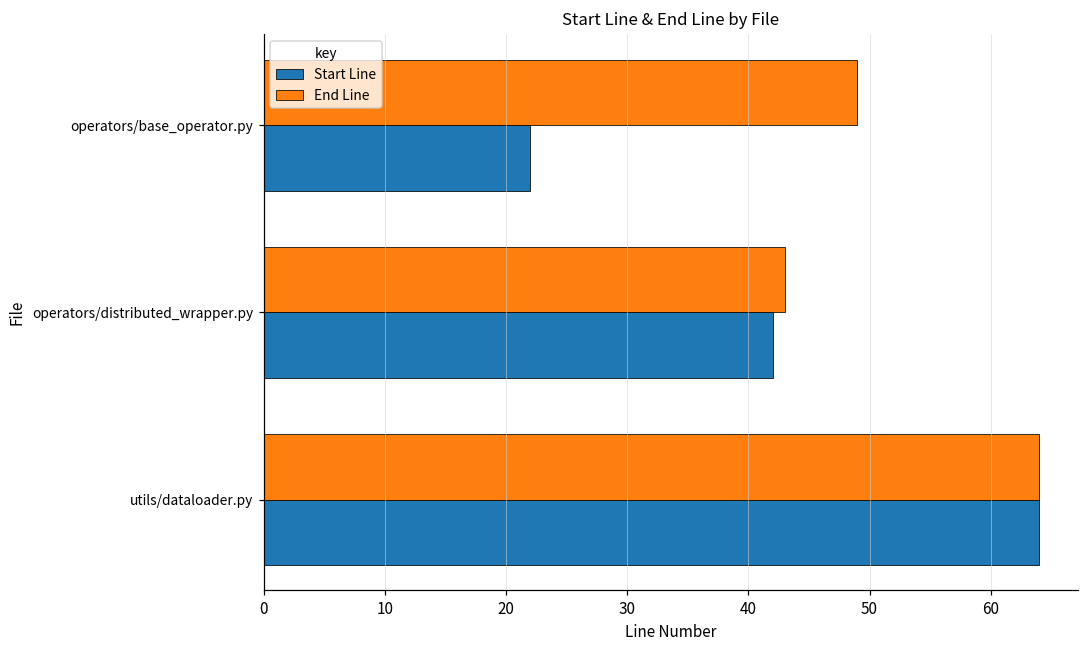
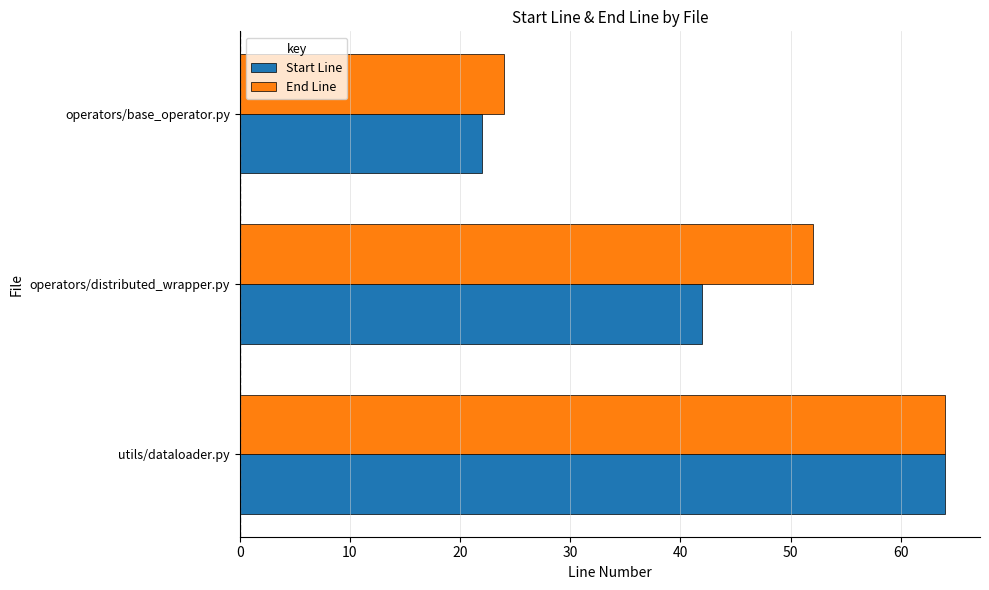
End Line, operators/base_operator.py: 49 -> 24
End Line, operators/distributed_wrapper.py: 43 -> 52
